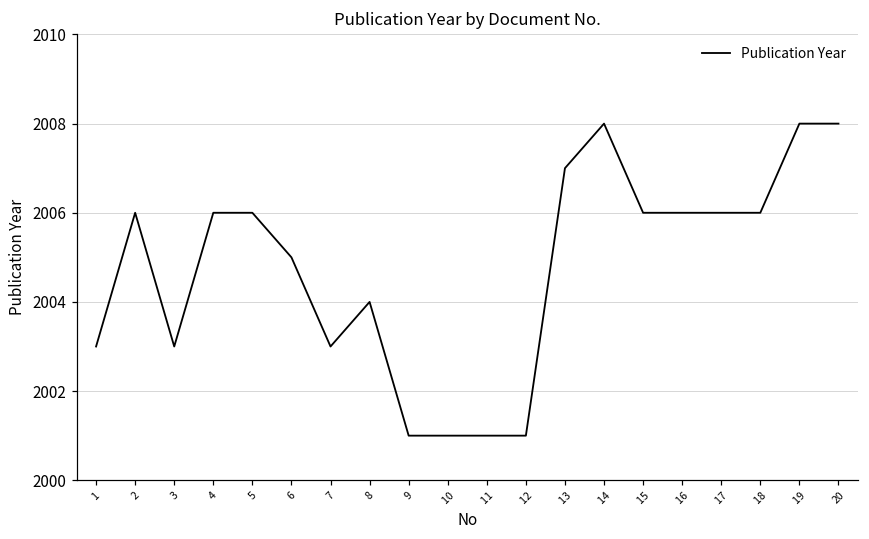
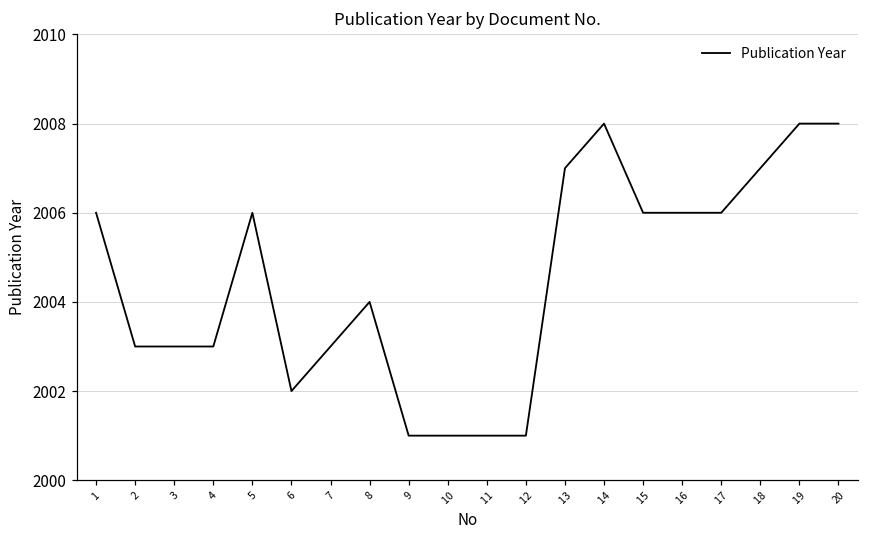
1: 2003 -> 2006
2: 2006 -> 2003
4: 2006 -> 2003
6: 2005 -> 2002
18: 2006 -> 2007
